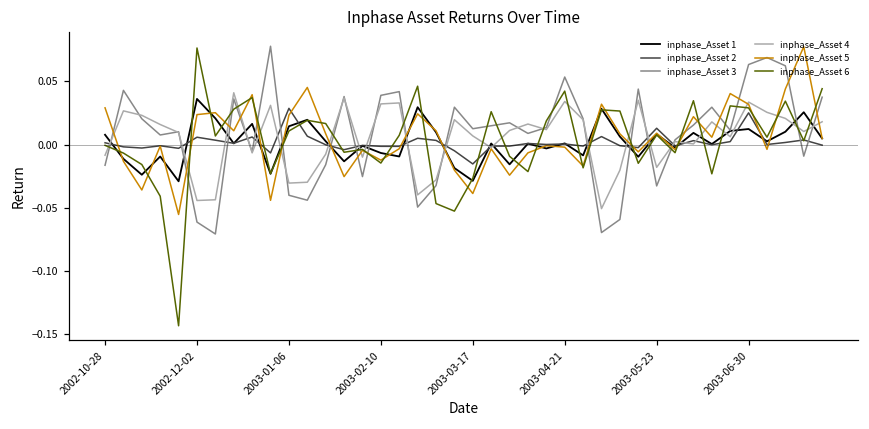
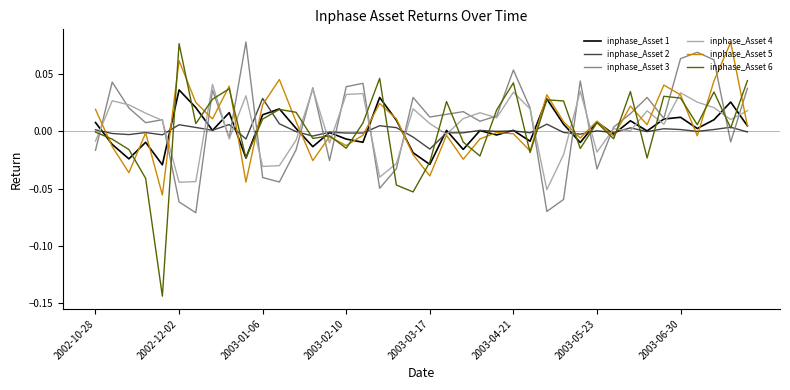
inphase_Asset 5, 2002-10-28: 0.029 -> 0.019
inphase_Asset 5, 2002-12-02: 0.024 -> 0.062
inphase_Asset 2, 2003-05-23: 0.013 -> 0.000
inphase_Asset 2, 2003-06-30: 0.025 -> 0.002
